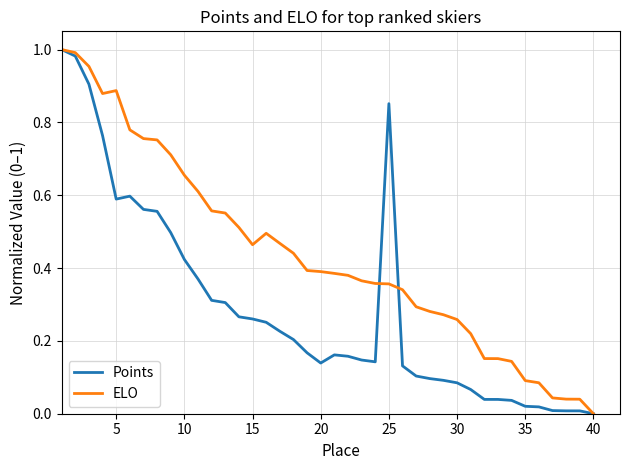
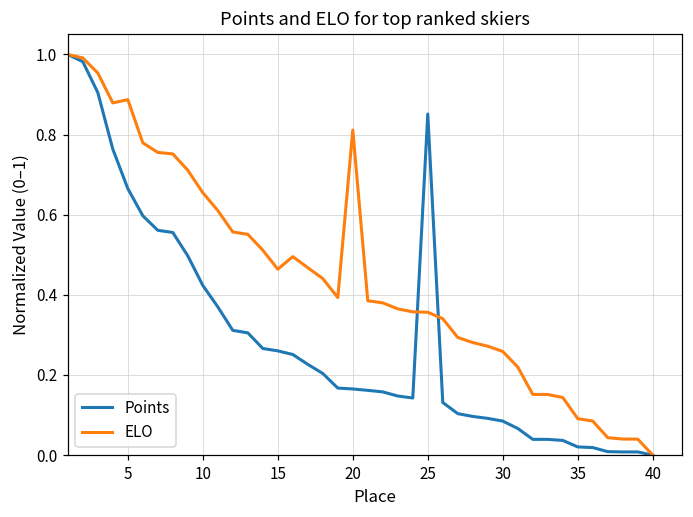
Points, 5: 0.59 -> 0.67
Points, 20: 0.14 -> 0.17
ELO, 20: 0.39 -> 0.81
